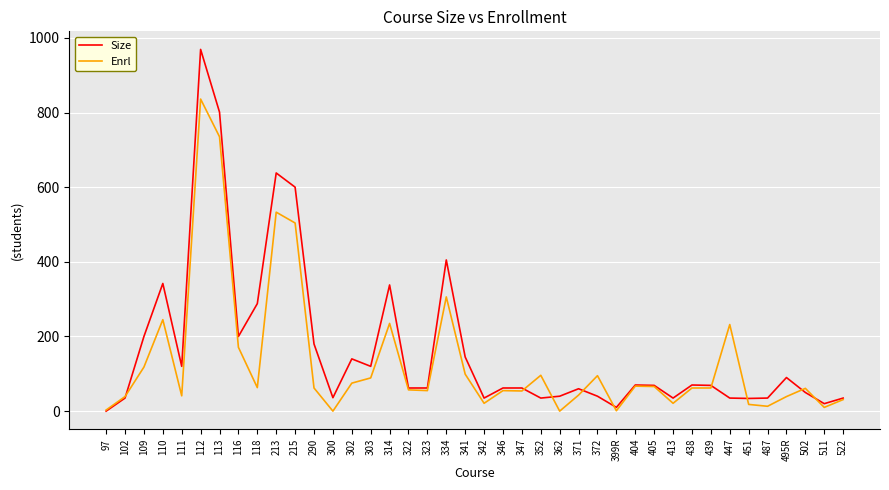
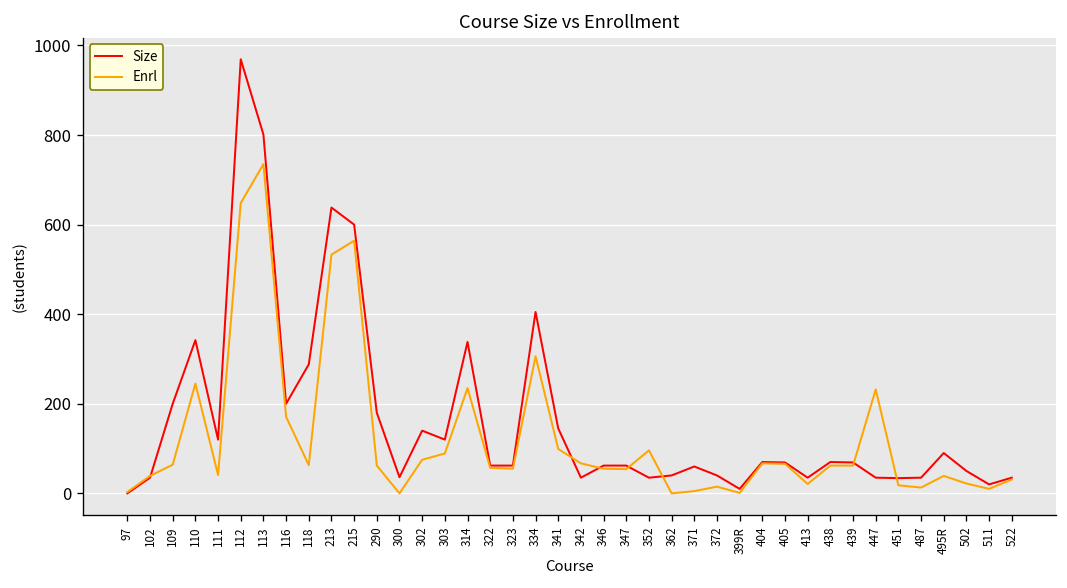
Enrl, 109: 120 -> 60
Enrl, 112: 840 -> 650
Enrl, 215: 500 -> 560
Enrl, 342: 20 -> 70
Enrl, 371: 40 -> 10
Enrl, 372: 100 -> 20
Enrl, 502: 60 -> 20
